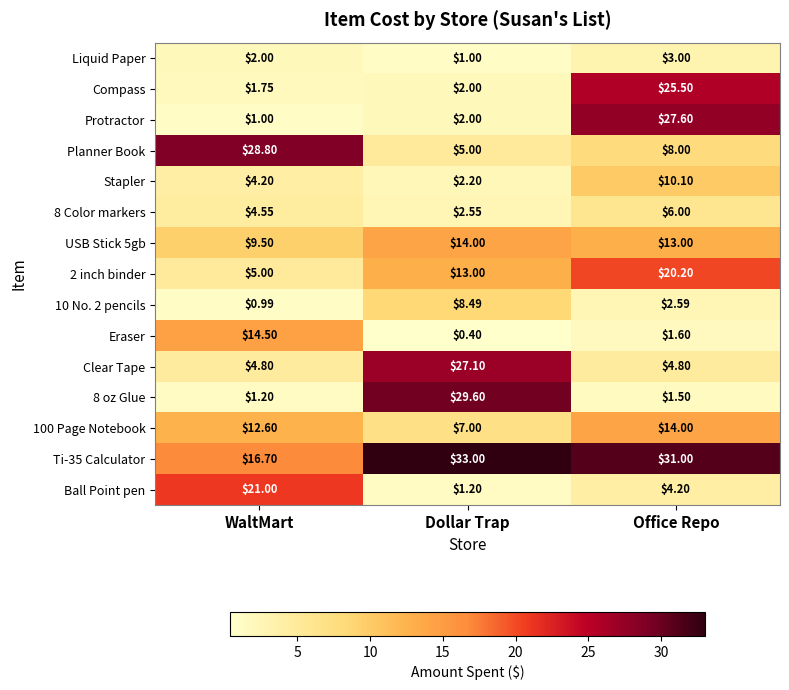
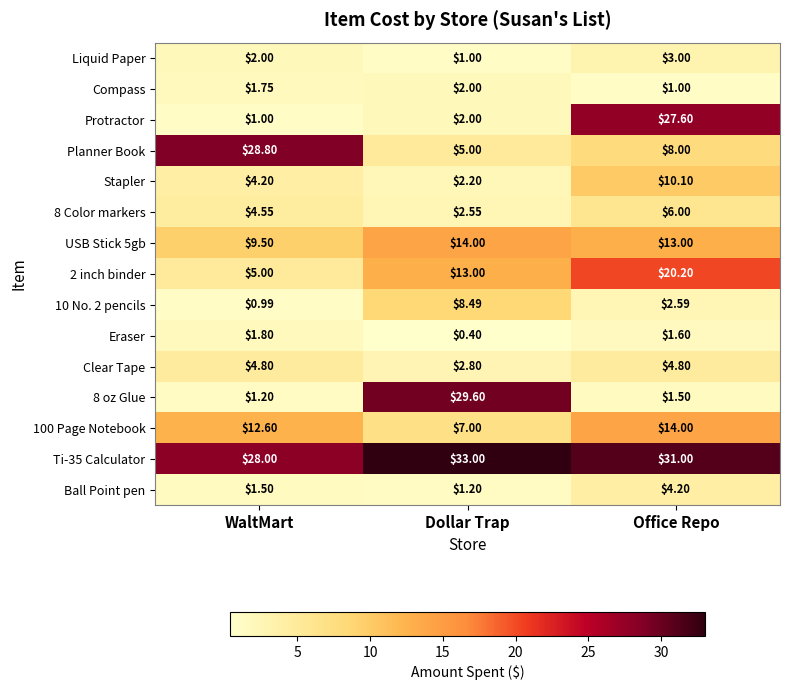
Compass, Office Repo: $25.50 -> $1.00
Eraser, WaltMart: $14.50 -> $1.80
Clear Tape, Dollar Trap: $27.10 -> $2.80
Ti-35 Calculator, WaltMart: $16.70 -> $28.00
Ball Point pen, WaltMart: $21.00 -> $1.50
